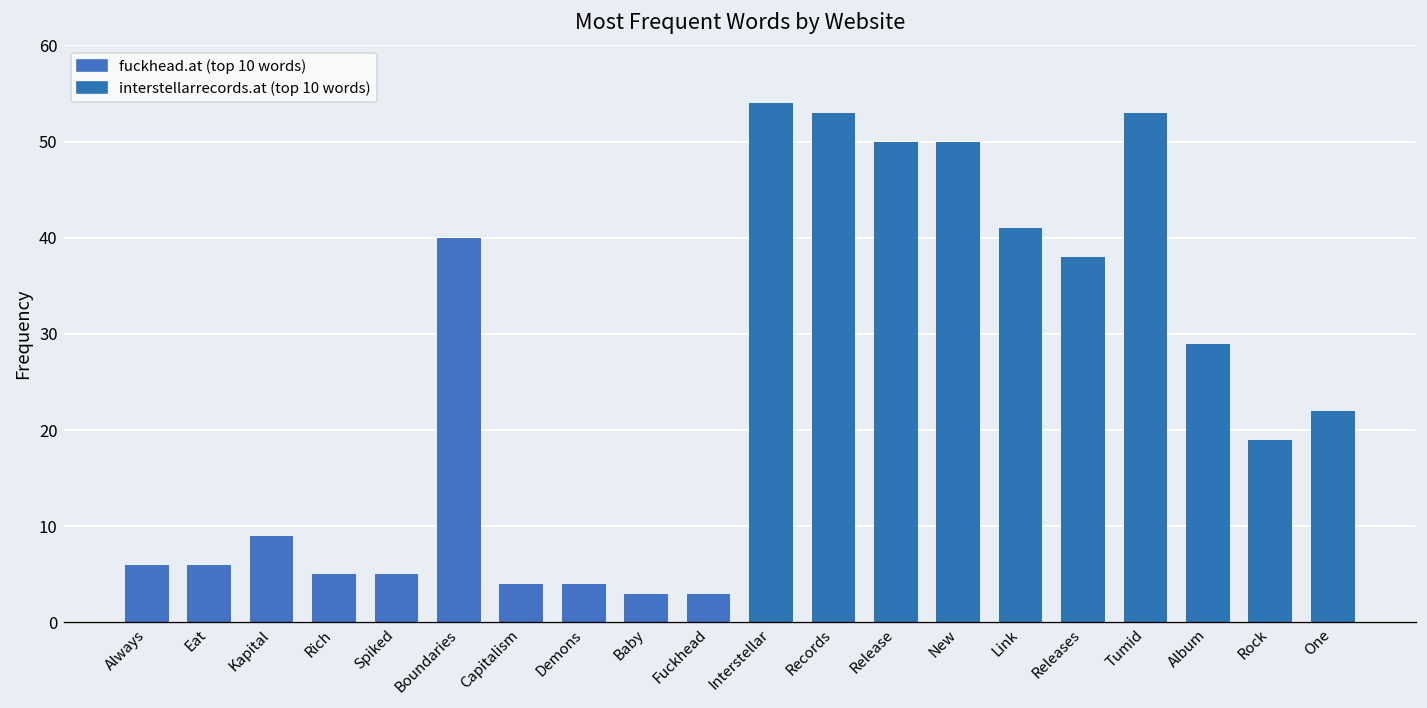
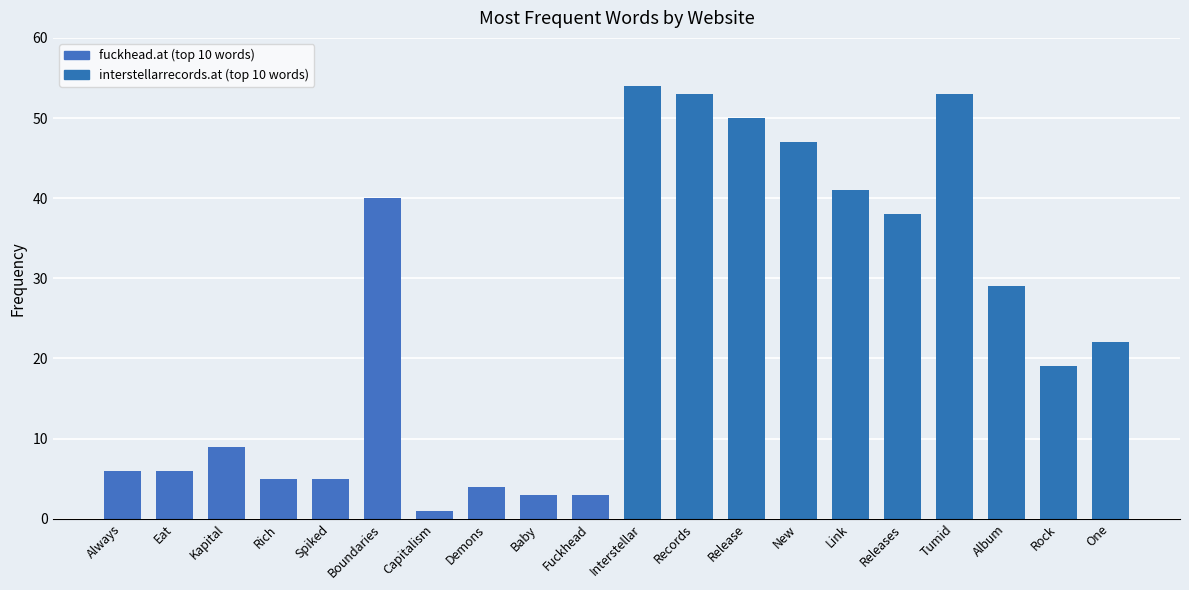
Capitalism: 4 -> 1
New: 50 -> 47
